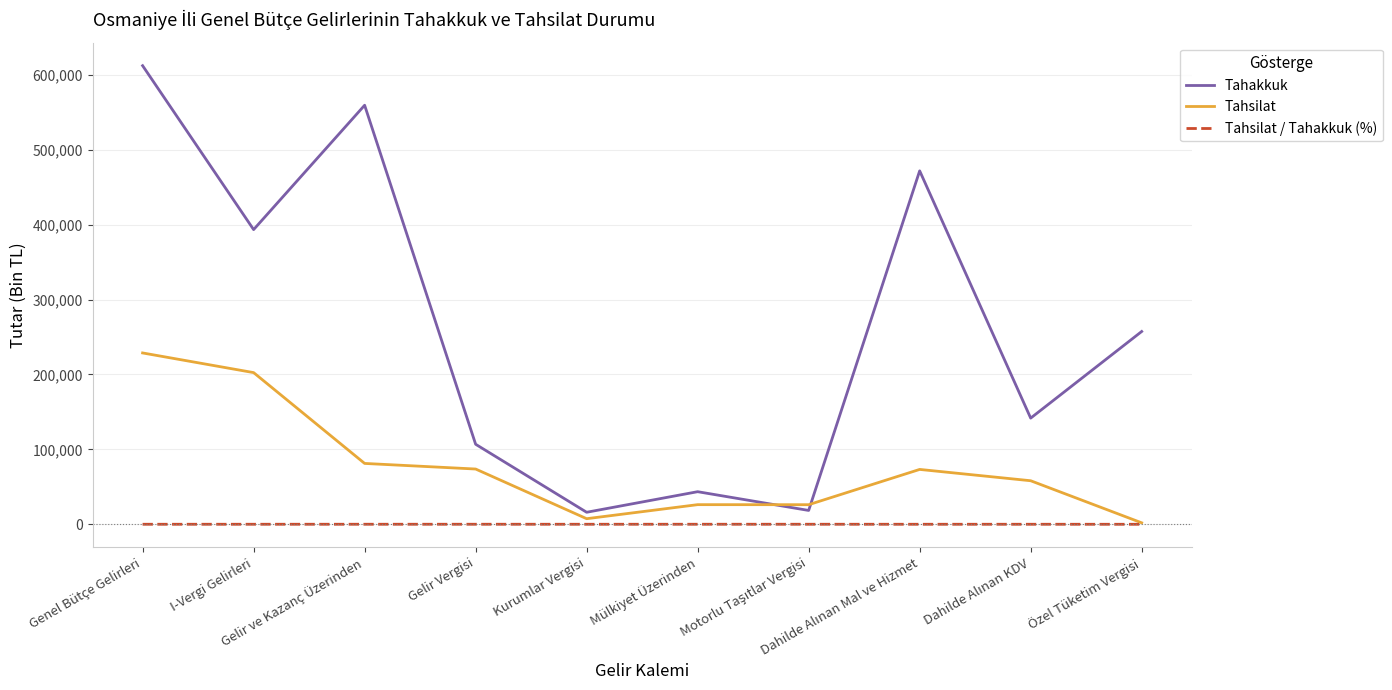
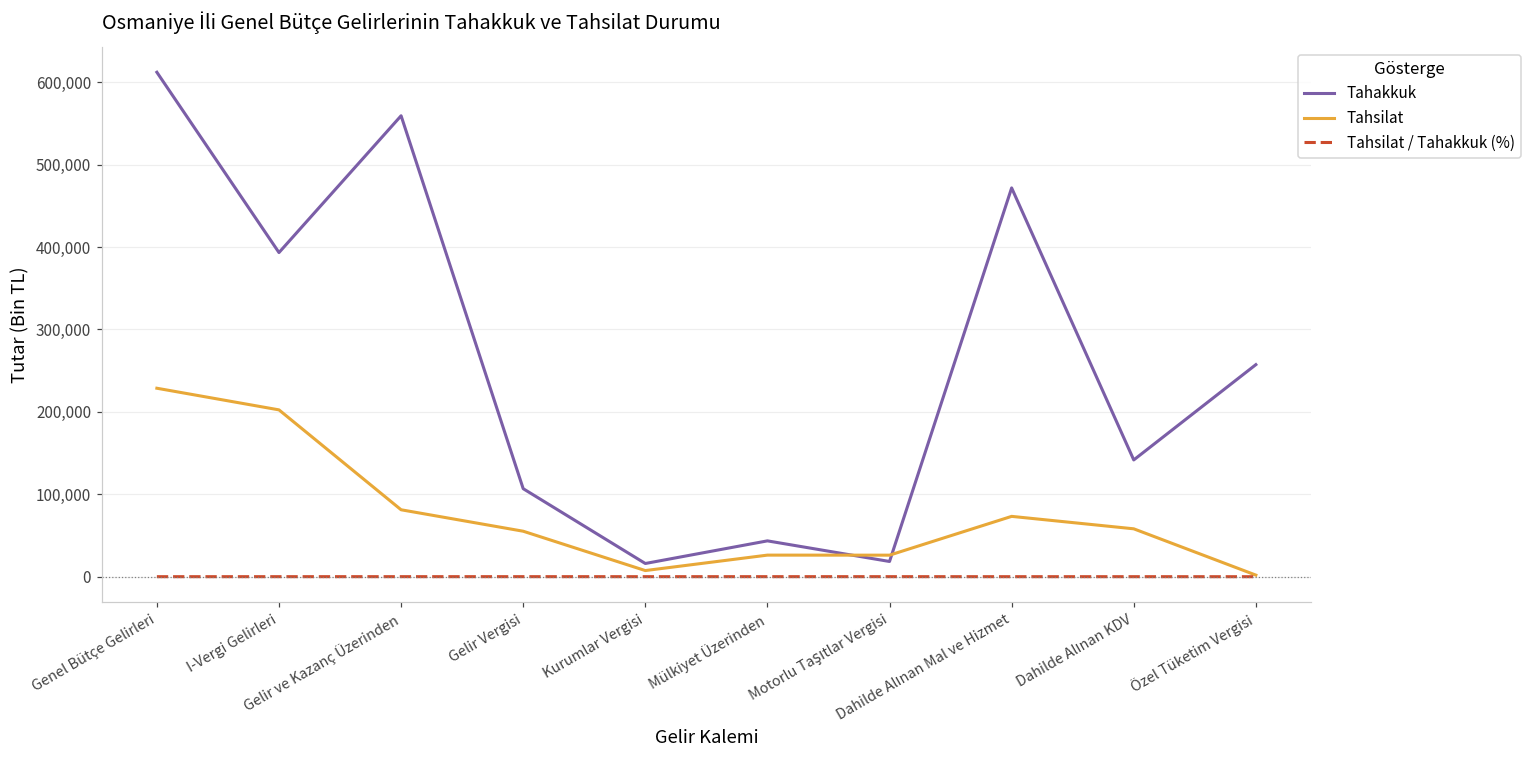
Tahsilat, Gelir Vergisi: 70,000 -> 60,000
